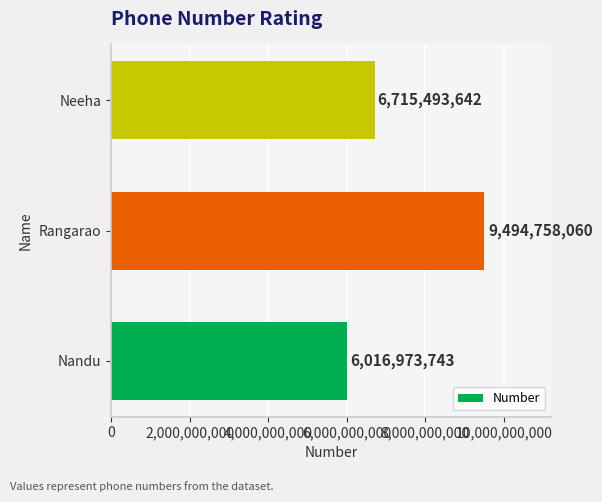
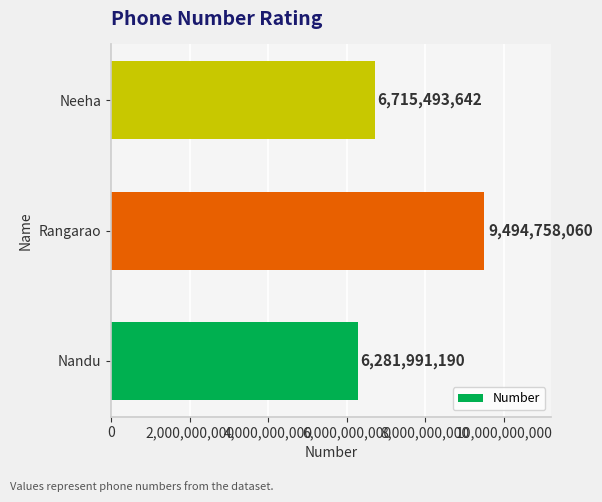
Nandu: 6,016,973,743 -> 6,281,991,190
